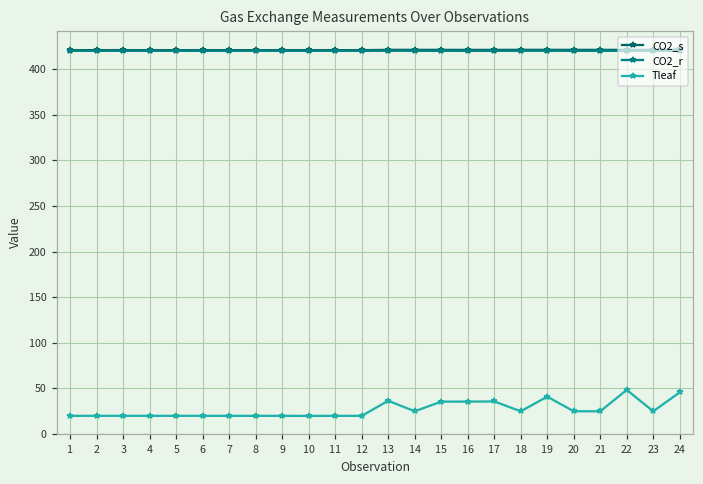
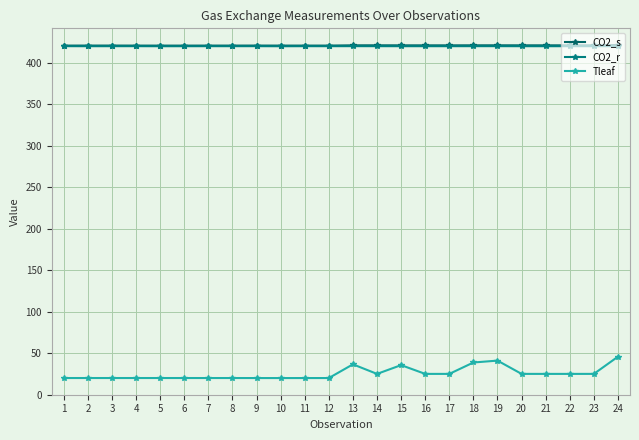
Tleaf, 16: 40 -> 20
Tleaf, 17: 40 -> 20
Tleaf, 18: 20 -> 40
Tleaf, 22: 50 -> 20
